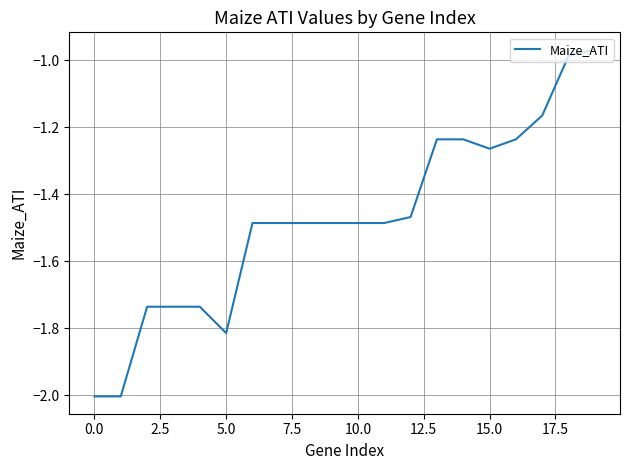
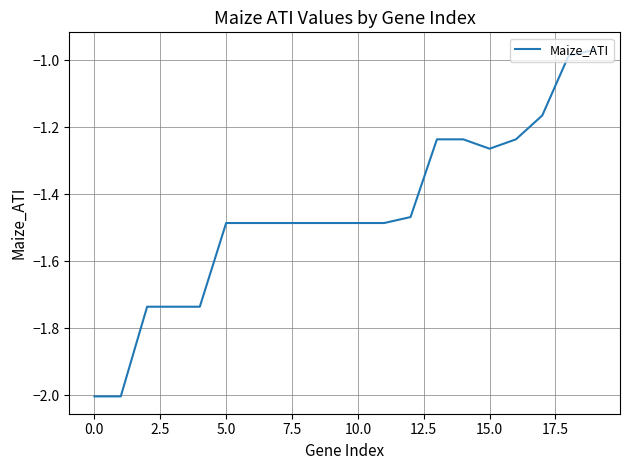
5.0: -1.81 -> -1.49
